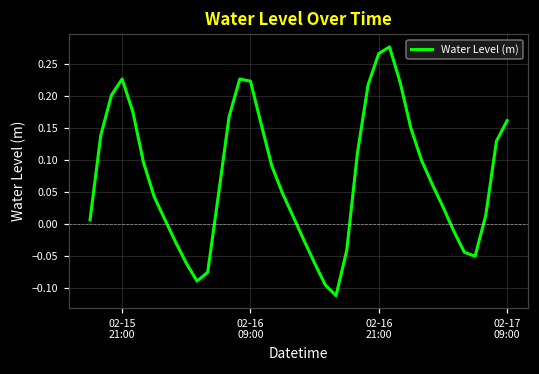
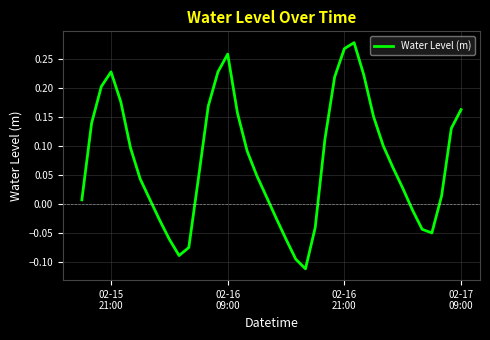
02-16 09:00: 0.22 -> 0.26
